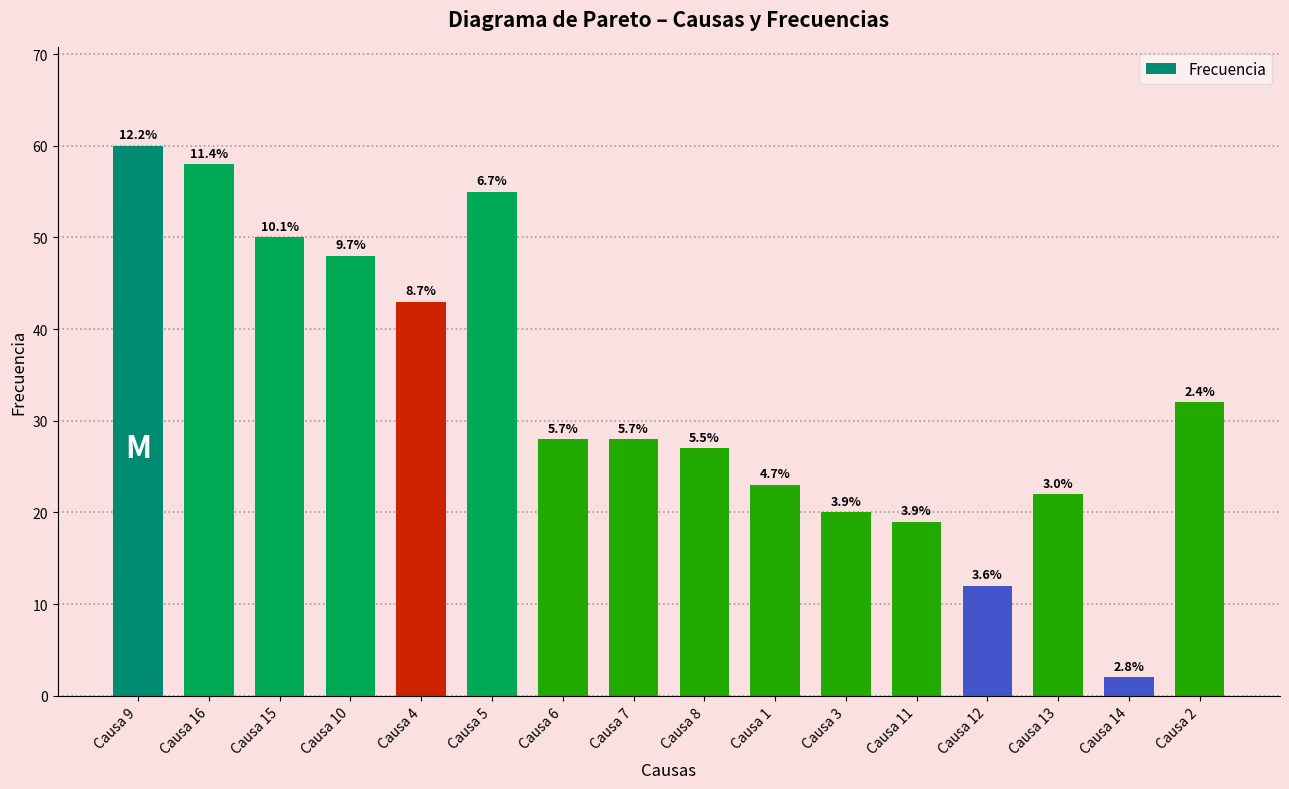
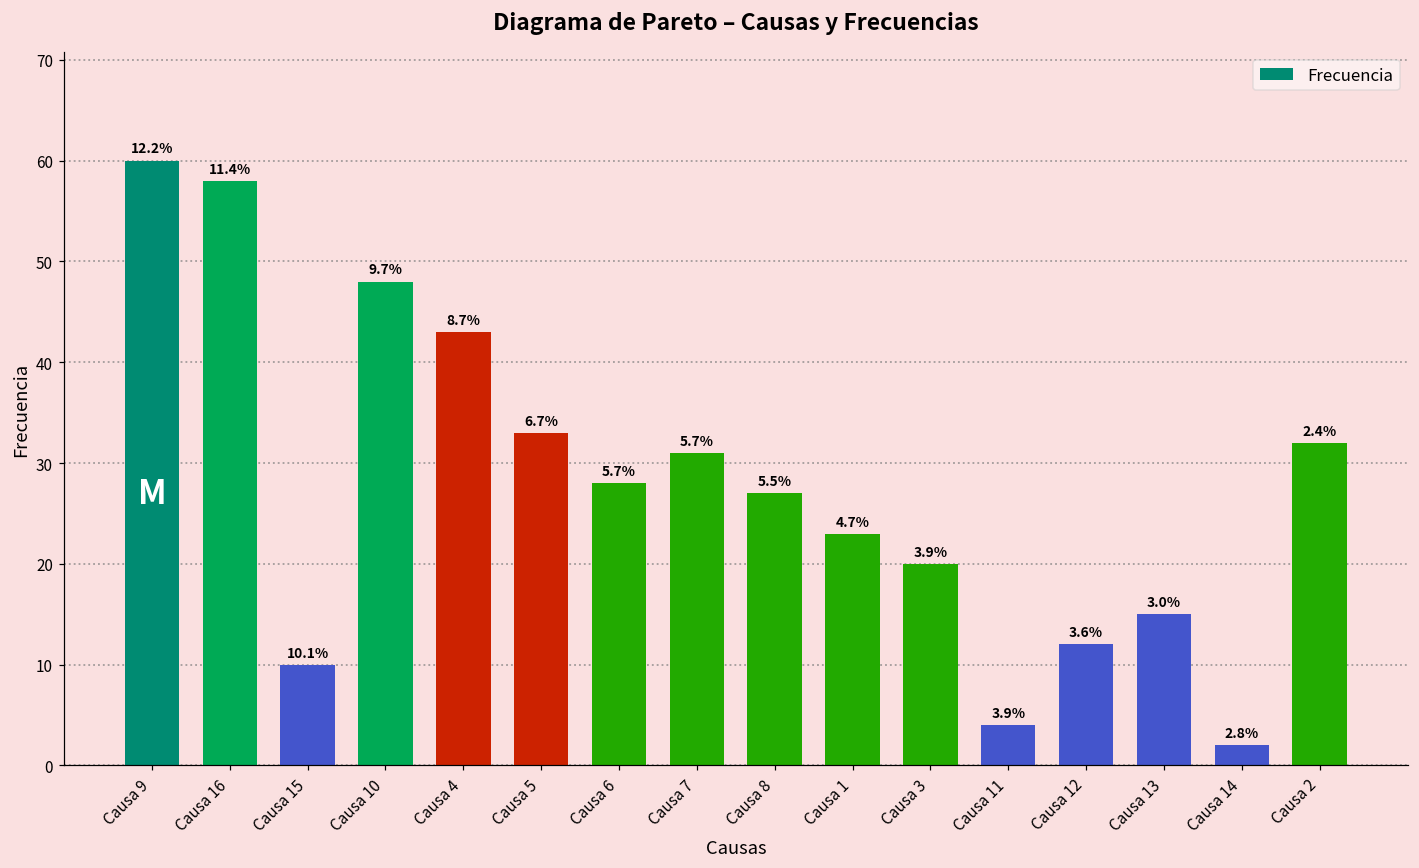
Causa 15: 50 -> 10
Causa 5: 55 -> 33
Causa 7: 28 -> 31
Causa 11: 19 -> 4
Causa 13: 22 -> 15
